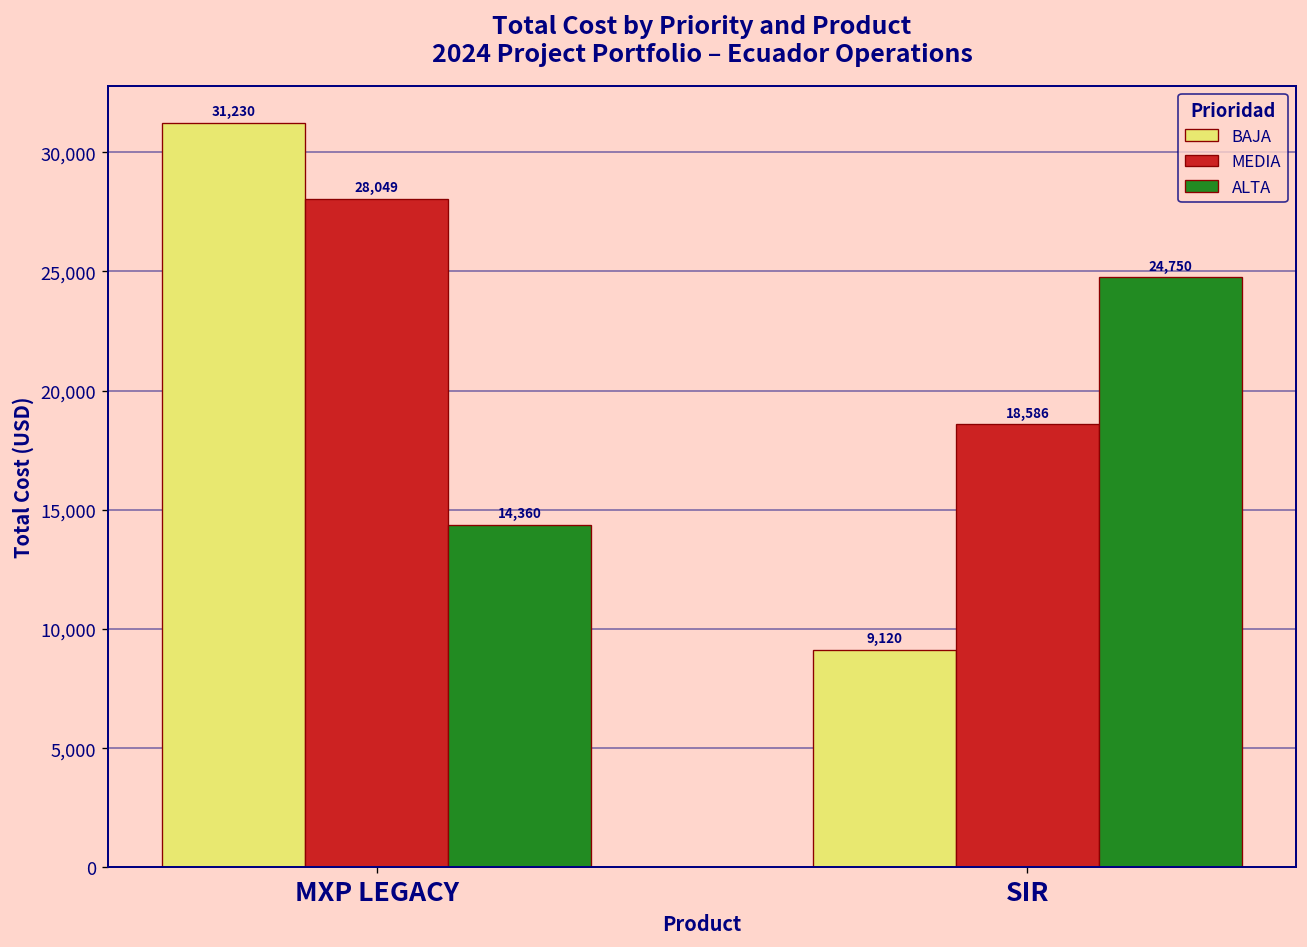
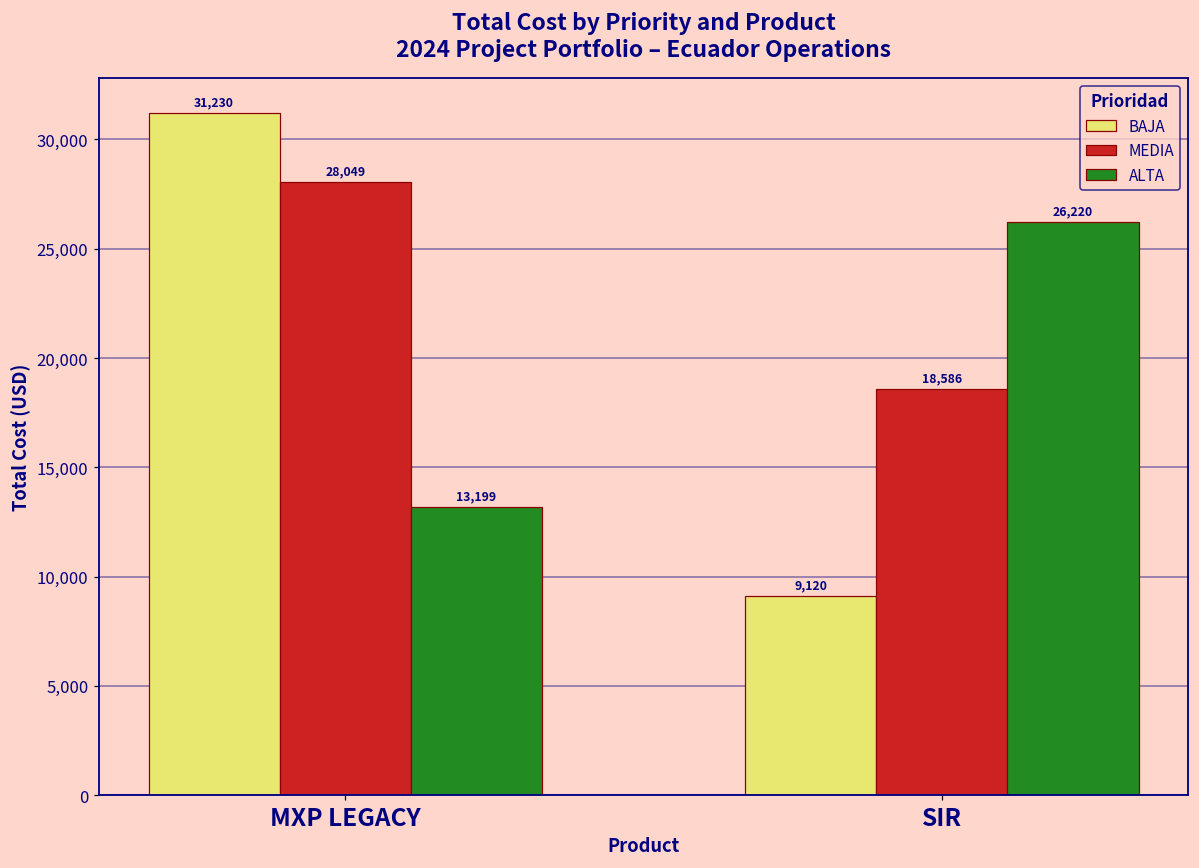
ALTA, MXP LEGACY: 14,360 -> 13,199
ALTA, SIR: 24,750 -> 26,220
